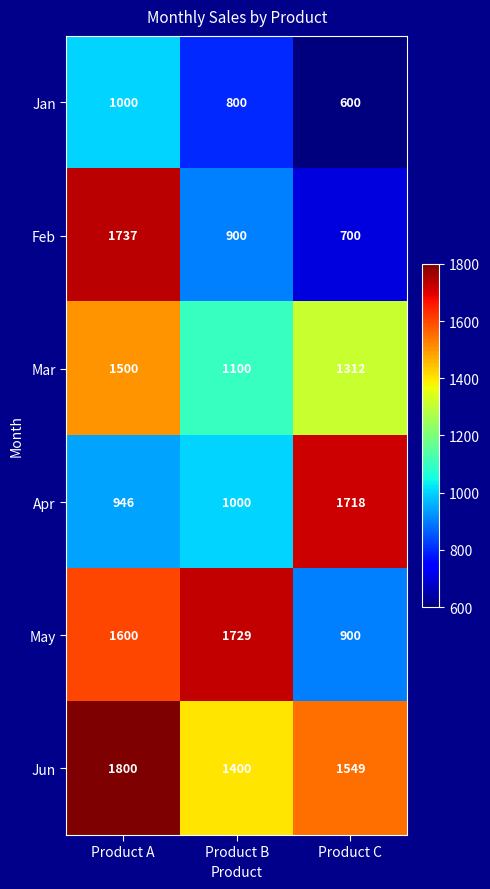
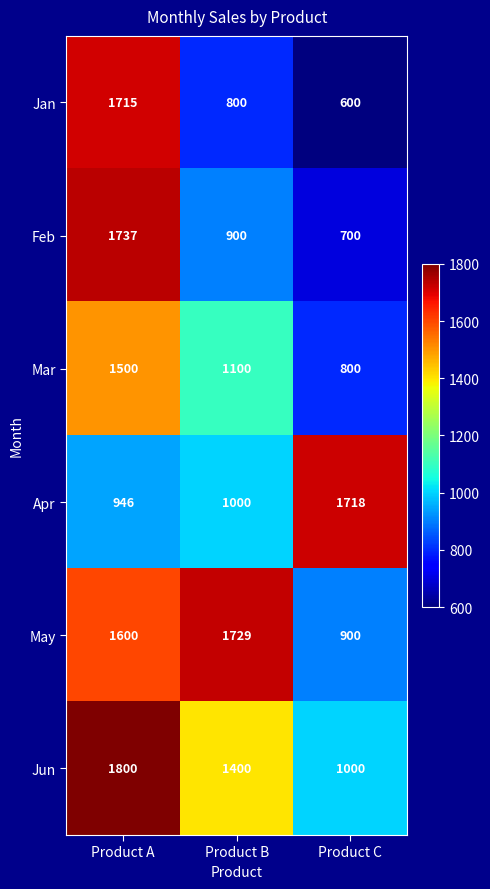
Jan, Product A: 1000 -> 1715
Mar, Product C: 1312 -> 800
Jun, Product C: 1549 -> 1000
